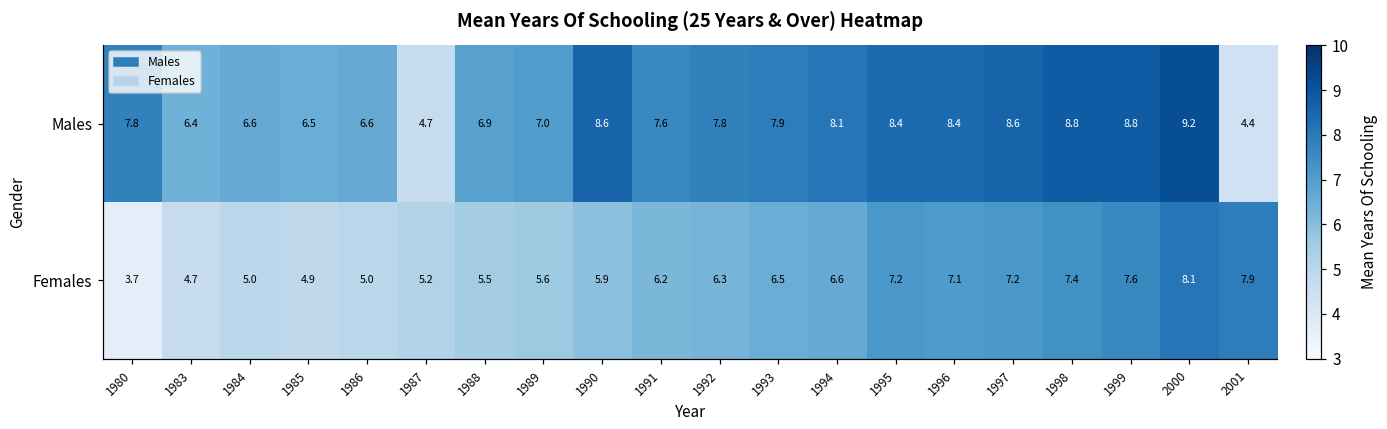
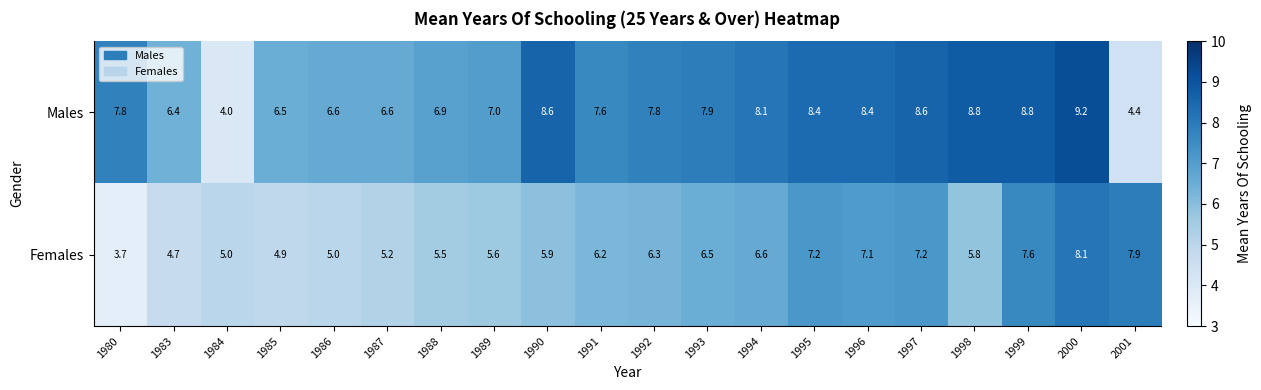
Males, 1984: 6.6 -> 4.0
Males, 1987: 4.7 -> 6.6
Females, 1998: 7.4 -> 5.8
